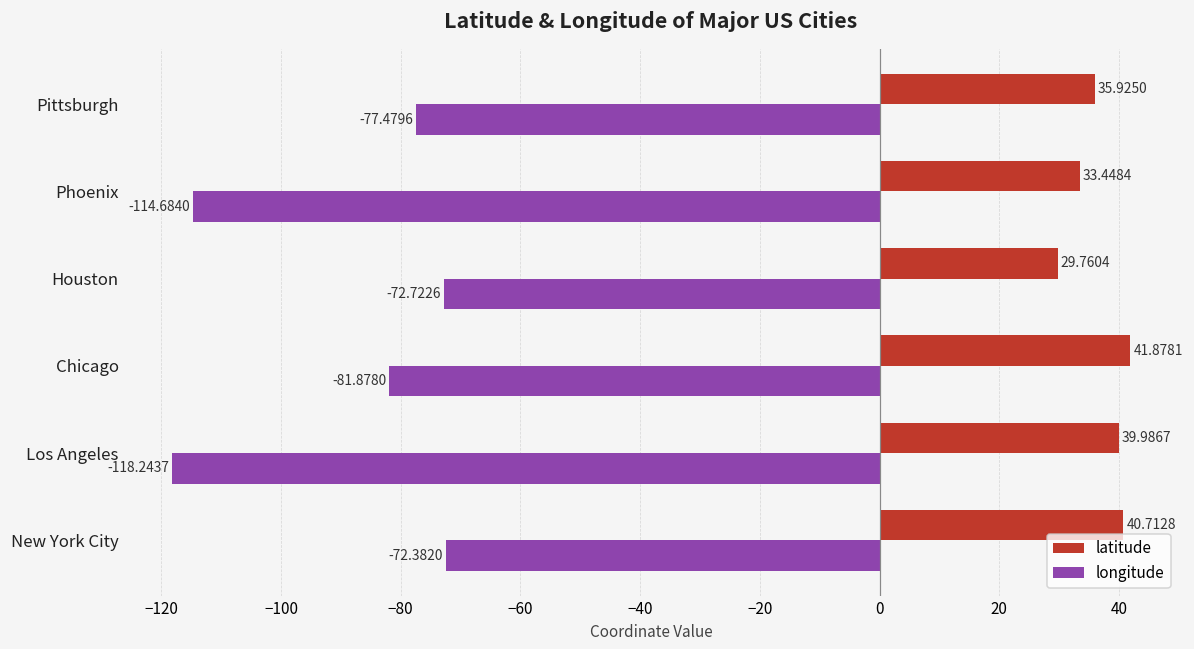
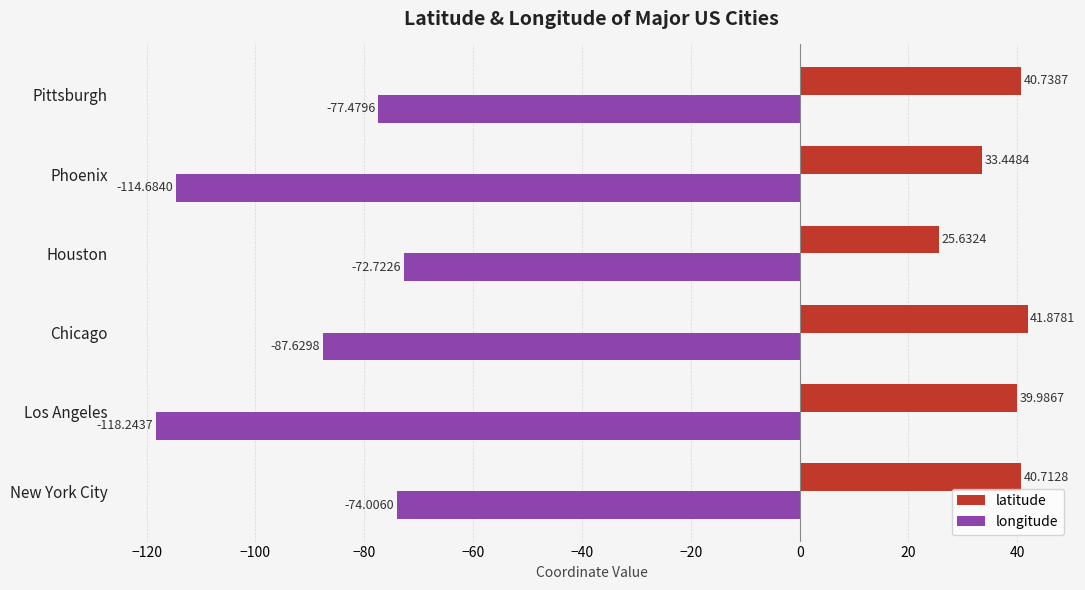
latitude, Pittsburgh: 35.9250 -> 40.7387
latitude, Houston: 29.7604 -> 25.6324
longitude, Chicago: -81.8780 -> -87.6298
longitude, New York City: -72.3820 -> -74.0060
